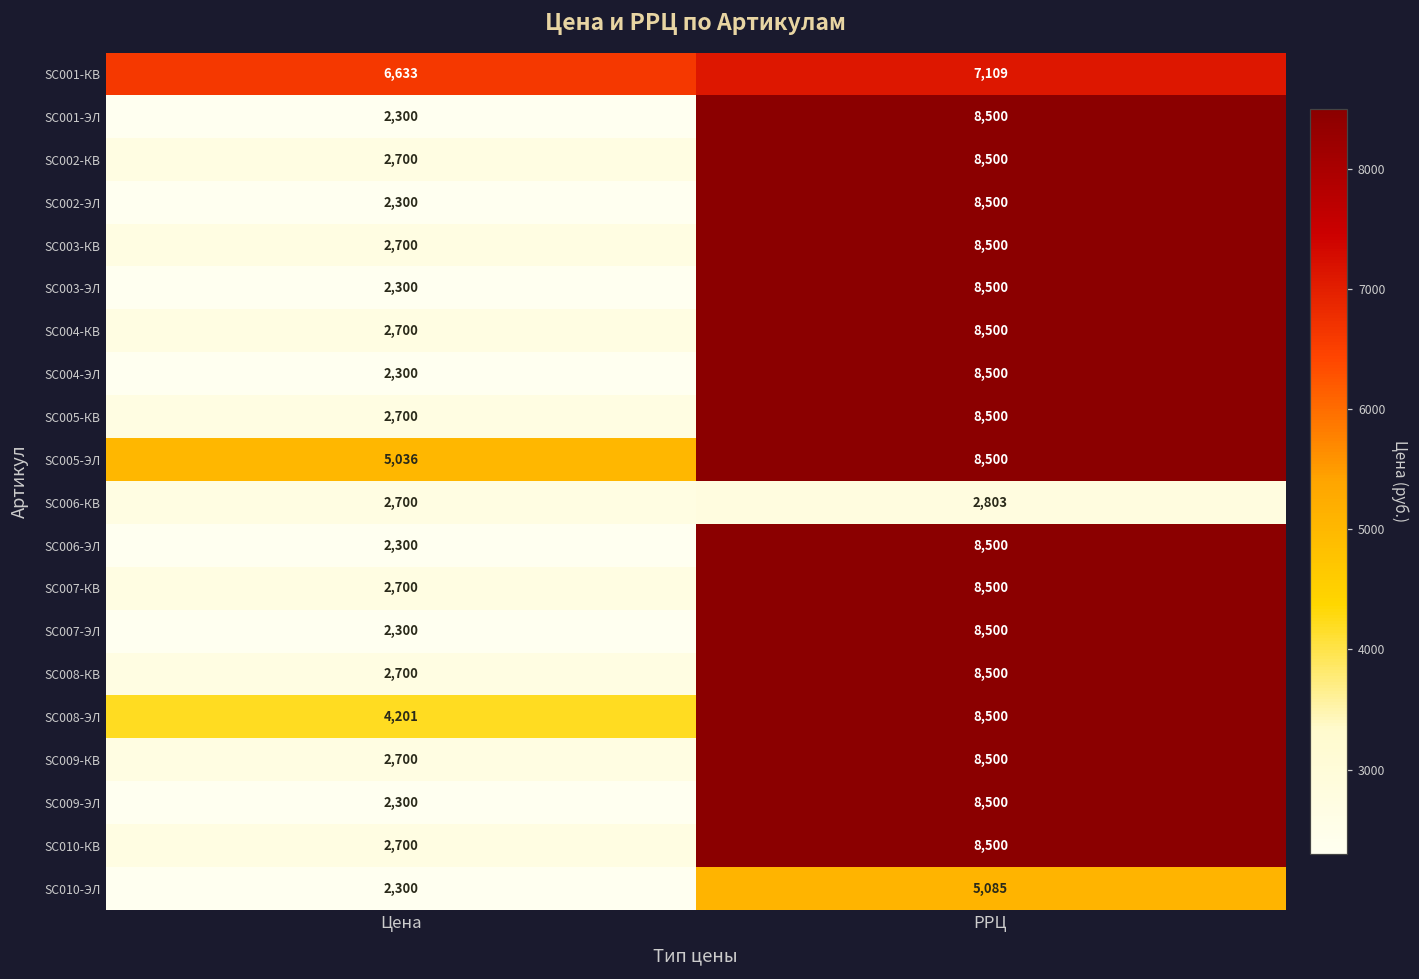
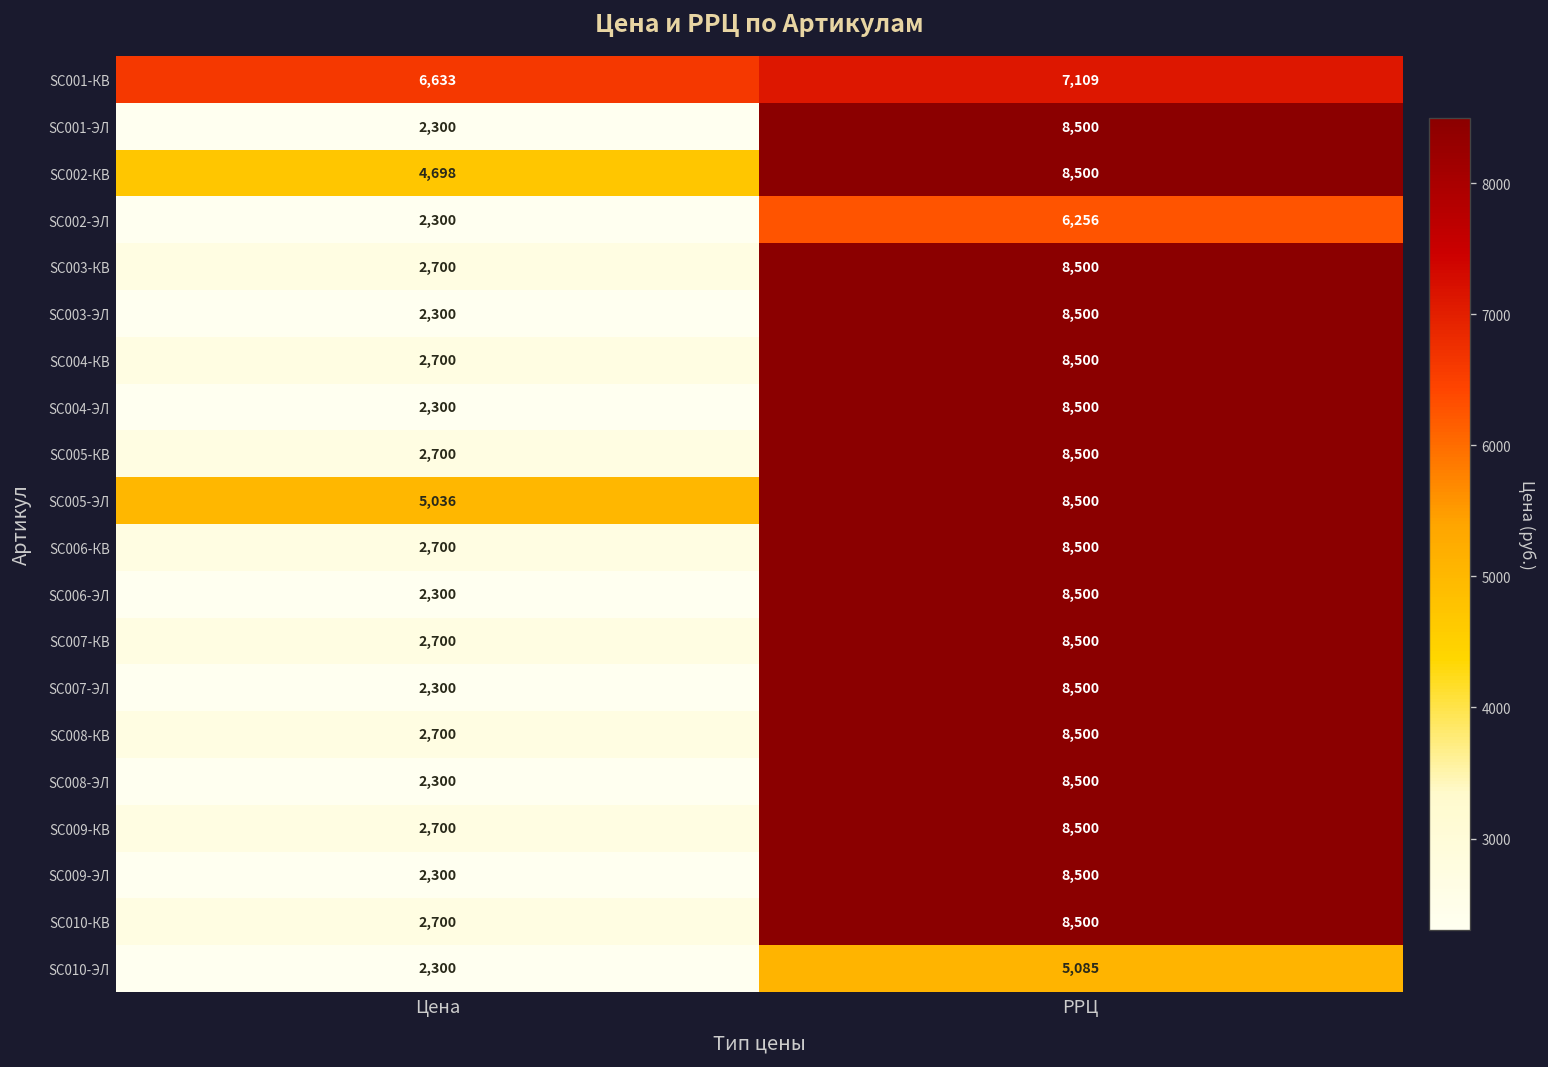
SC002-КВ, Цена: 2,700 -> 4,698
SC002-ЭЛ, РРЦ: 8,500 -> 6,256
SC006-КВ, РРЦ: 2,803 -> 8,500
SC008-ЭЛ, Цена: 4,201 -> 2,300
